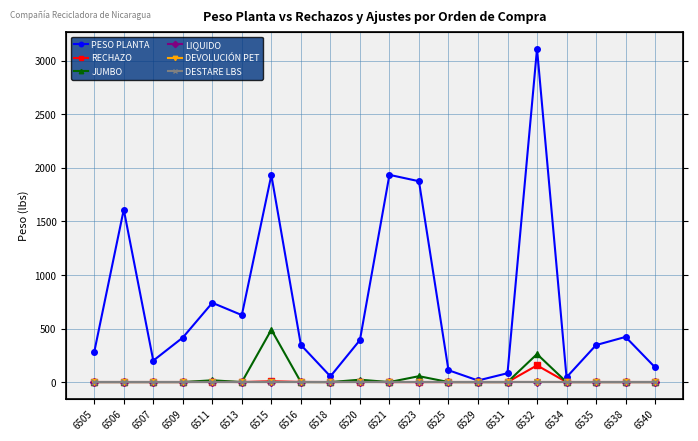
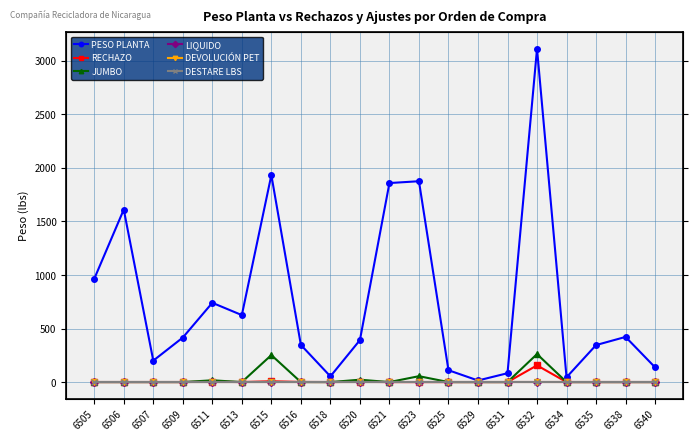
PESO PLANTA, 6505: 280 -> 960
JUMBO, 6515: 490 -> 250
PESO PLANTA, 6521: 1940 -> 1860
